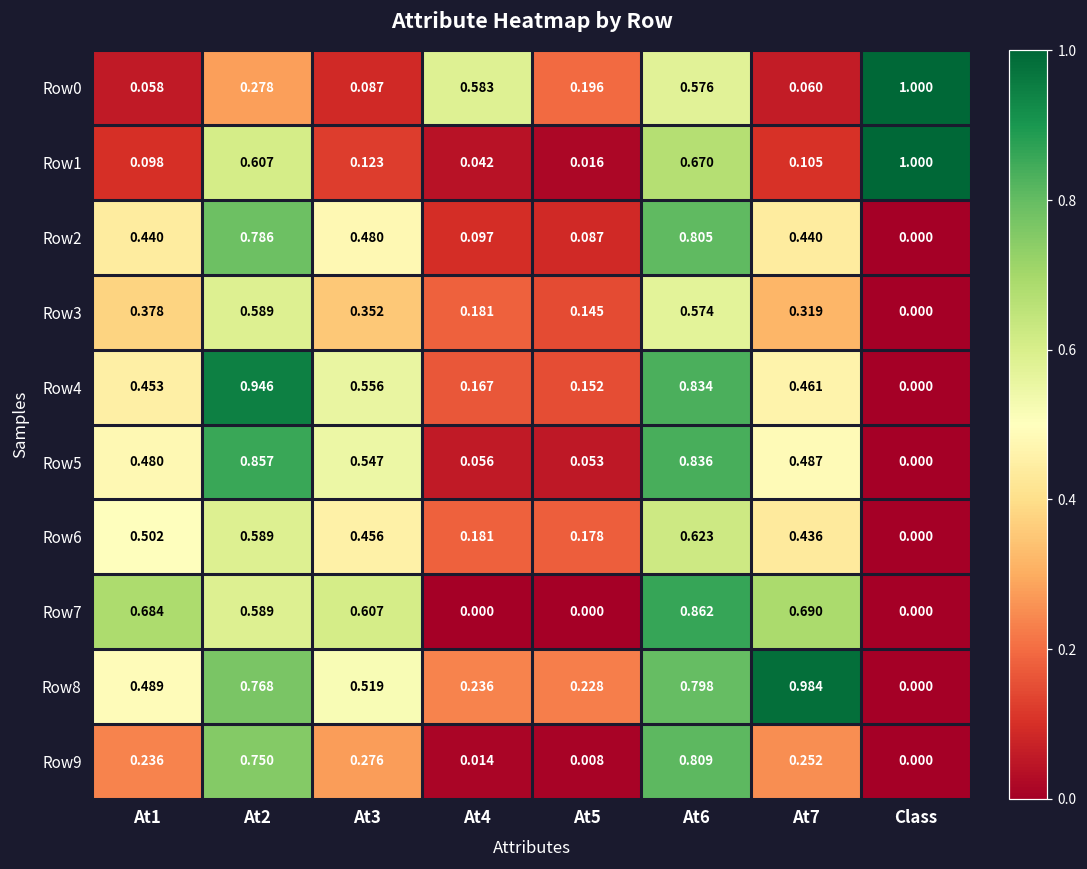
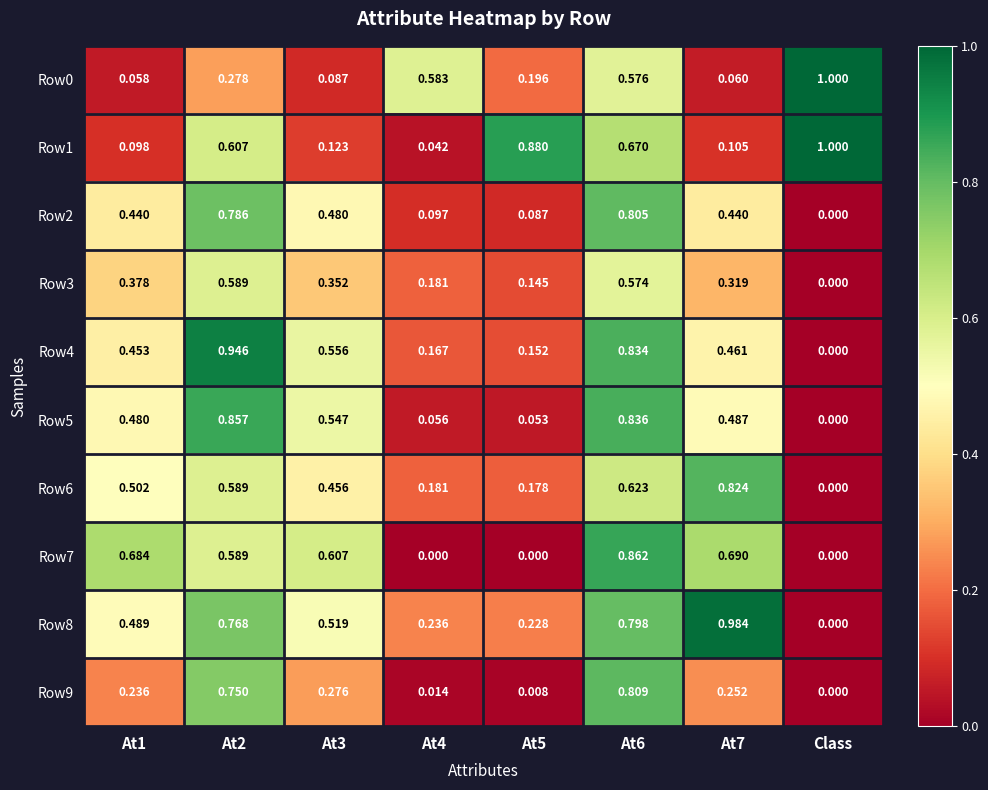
Row1, At5: 0.016 -> 0.880
Row6, At7: 0.436 -> 0.824
